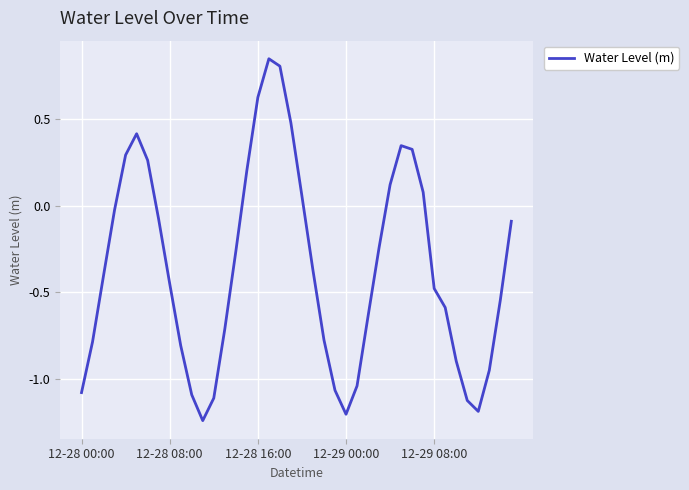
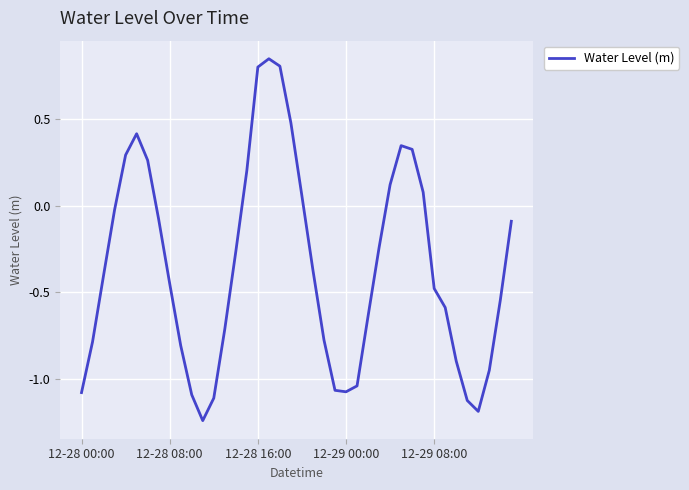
12-28 16:00: 0.63 -> 0.80
12-29 00:00: -1.20 -> -1.08
